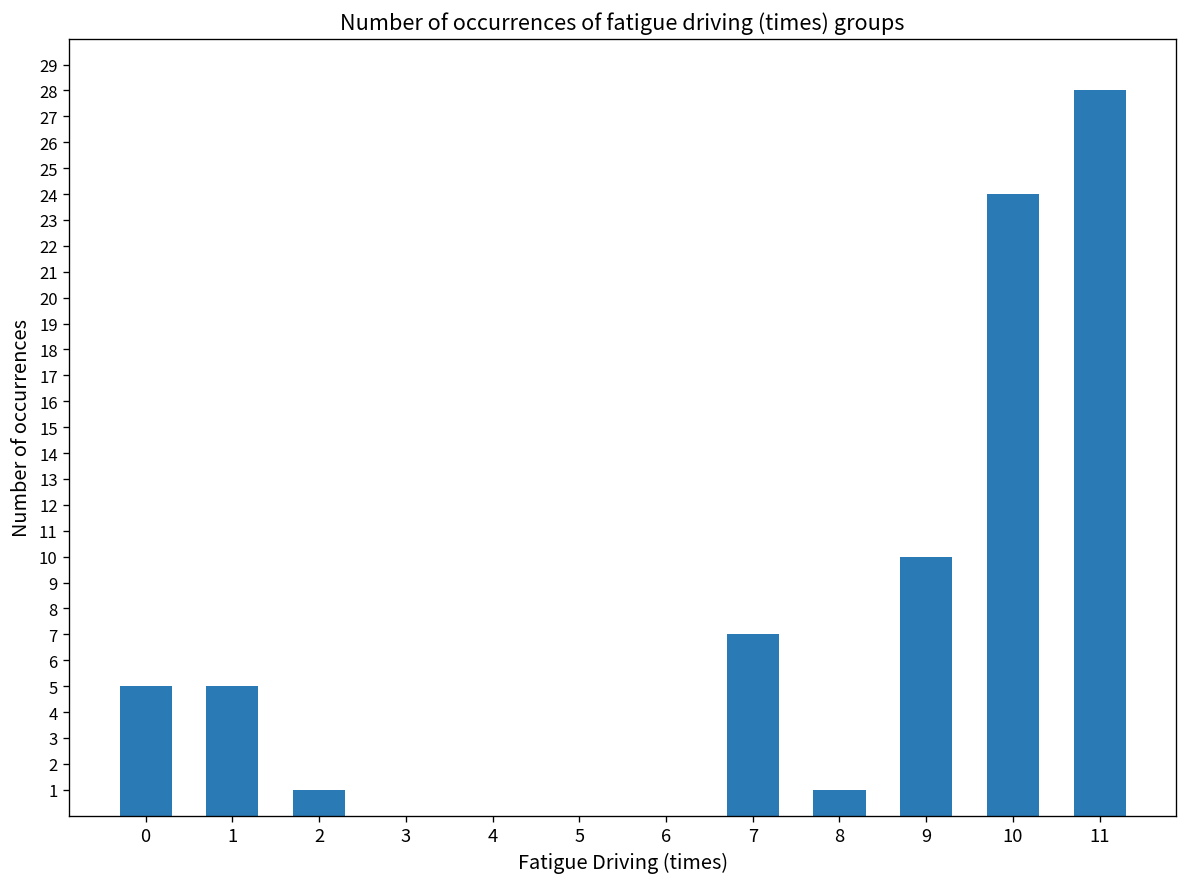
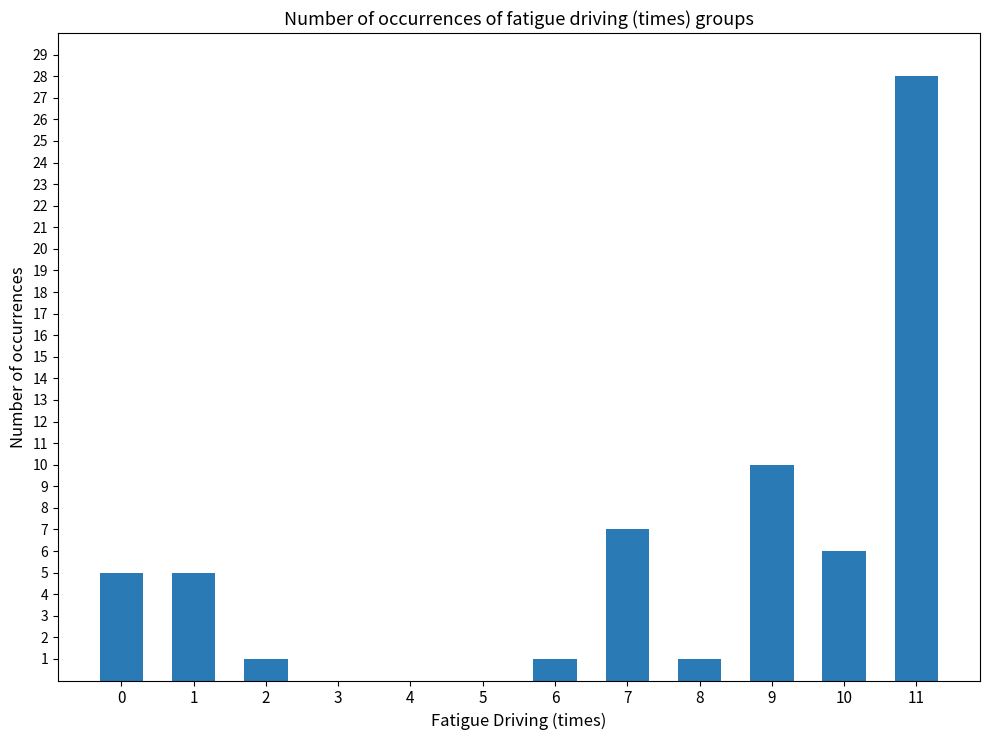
6: 0 -> 1
10: 24 -> 6
